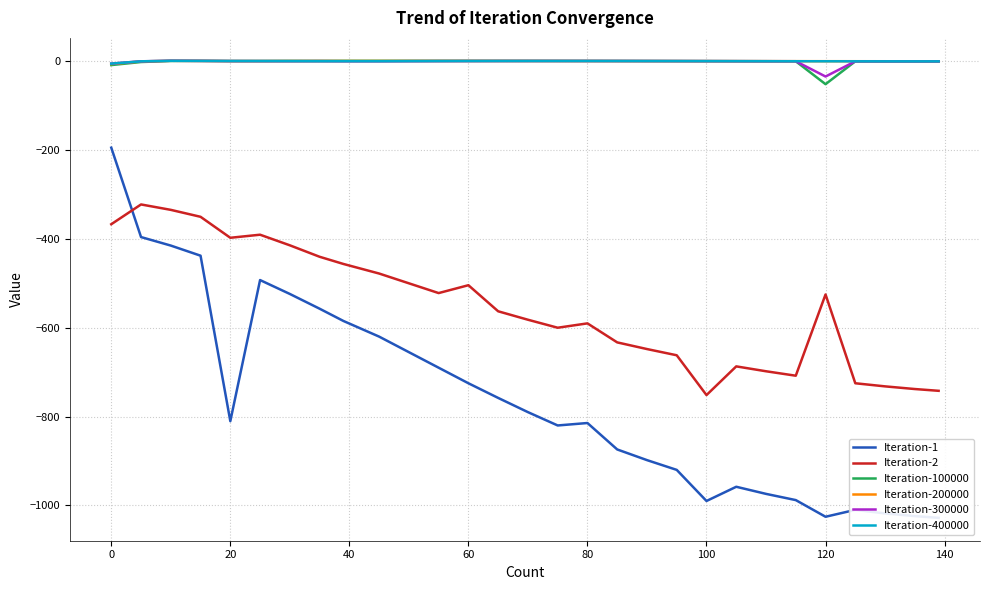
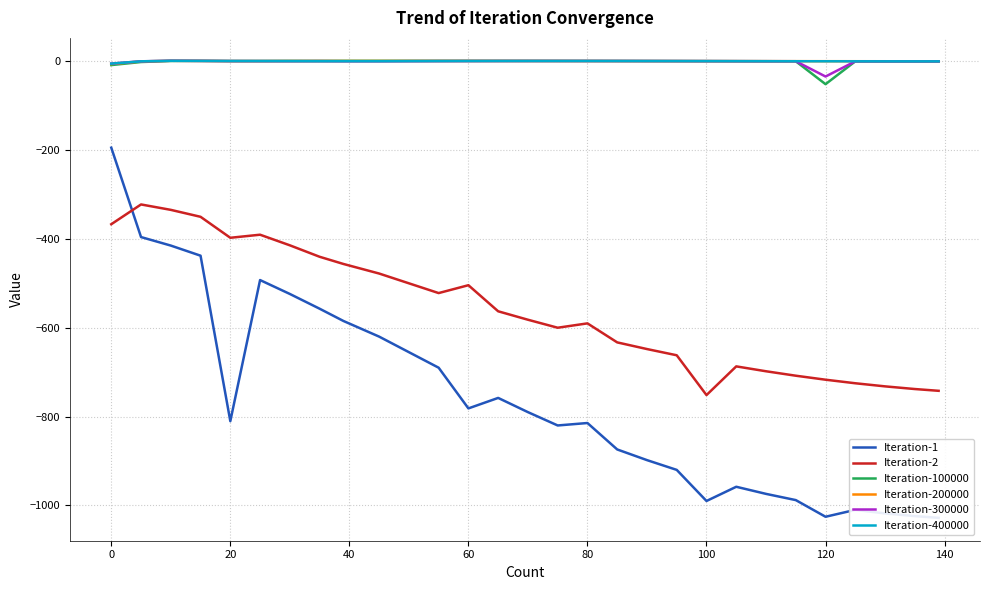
Iteration-1, 60: -730 -> -780
Iteration-2, 120: -530 -> -720
